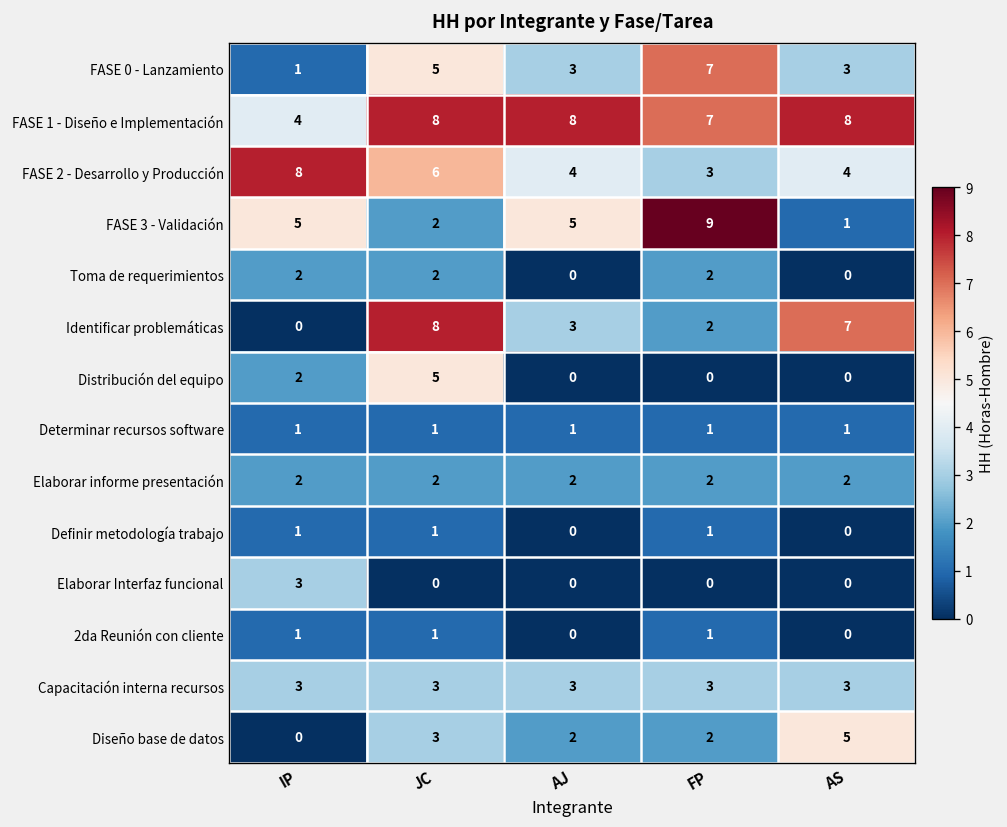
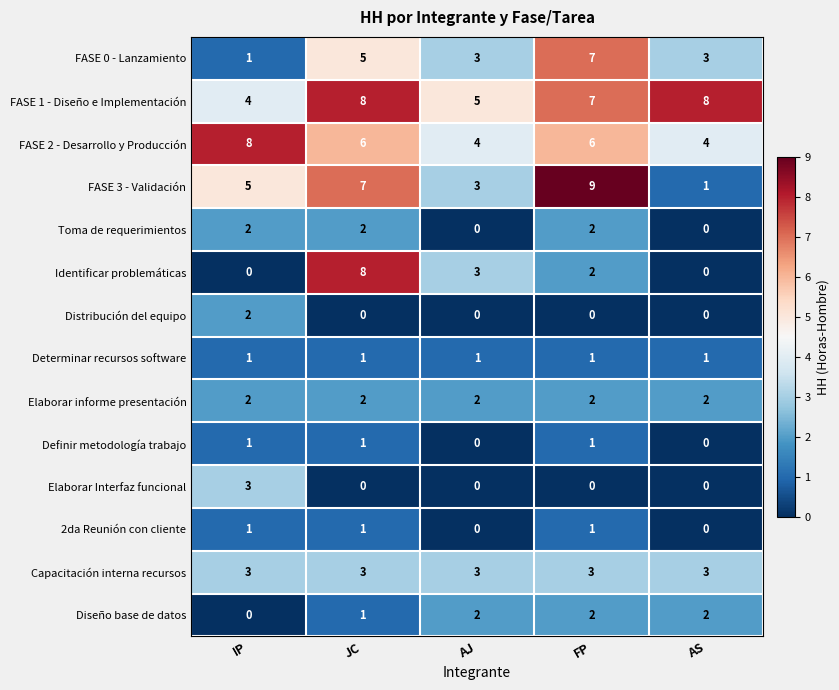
FASE 1 - Diseño e Implementación, AJ: 8 -> 5
FASE 2 - Desarrollo y Producción, FP: 3 -> 6
FASE 3 - Validación, JC: 2 -> 7
FASE 3 - Validación, AJ: 5 -> 3
Identificar problemáticas, AS: 7 -> 0
Distribución del equipo, JC: 5 -> 0
Diseño base de datos, JC: 3 -> 1
Diseño base de datos, AS: 5 -> 2
